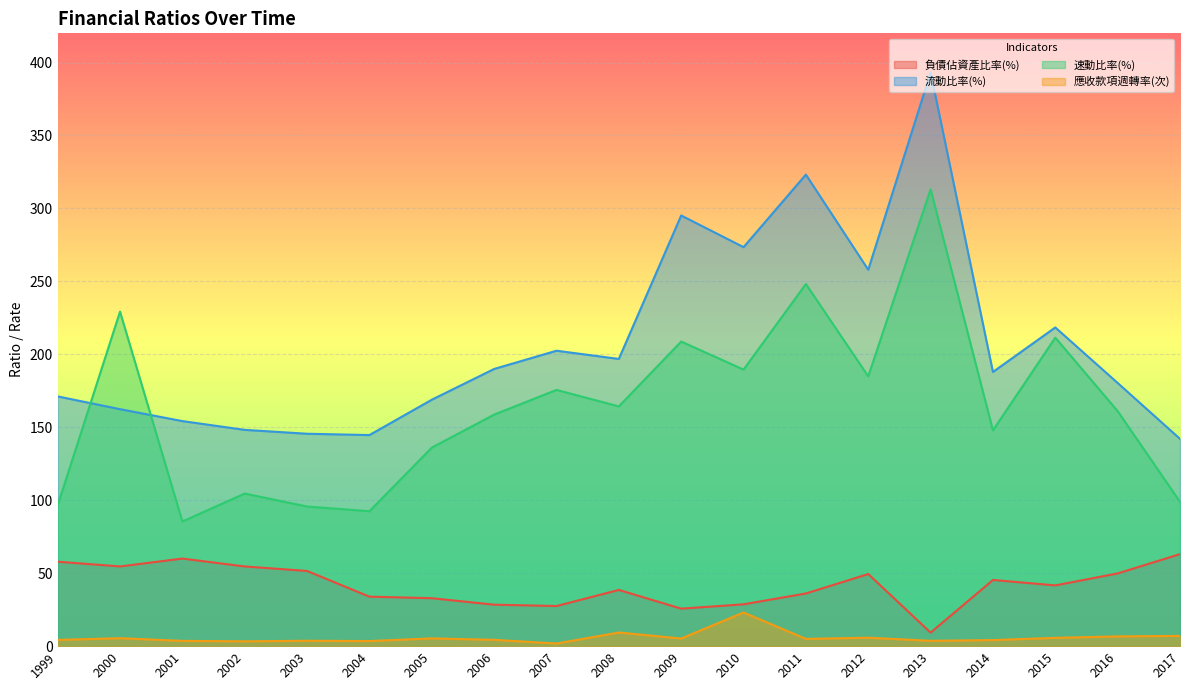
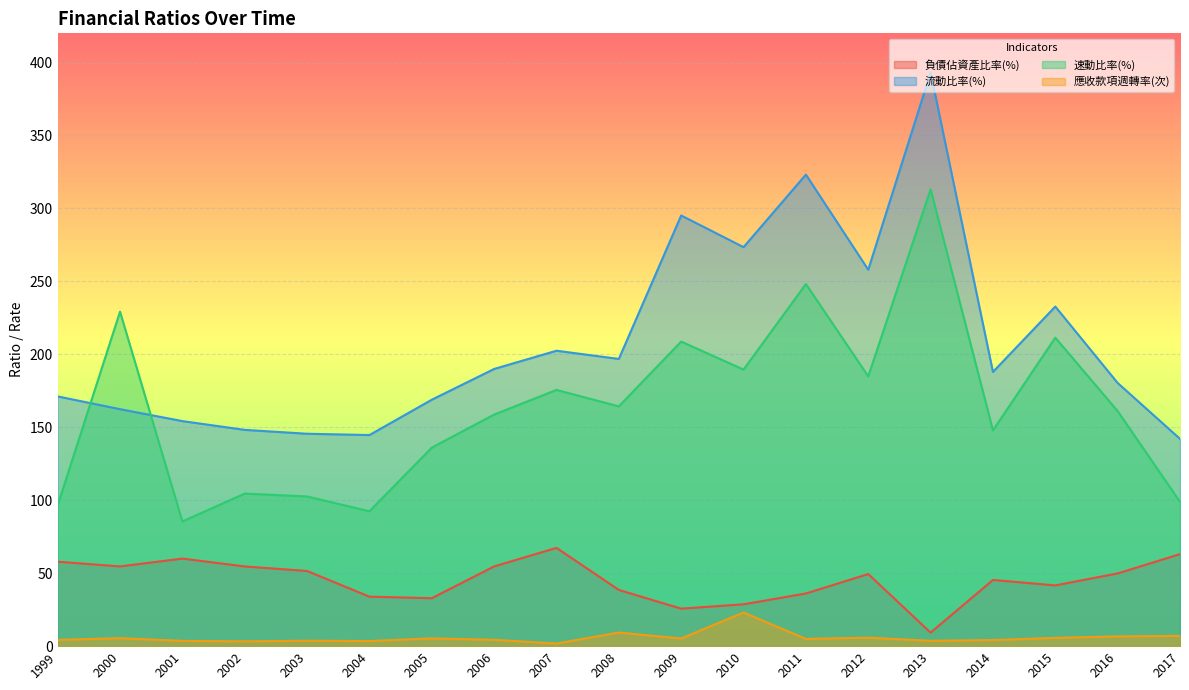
速動比率(%), 2003: 96 -> 103
負債佔資產比率(%), 2006: 28 -> 55
負債佔資產比率(%), 2007: 27 -> 67
流動比率(%), 2015: 218 -> 233
